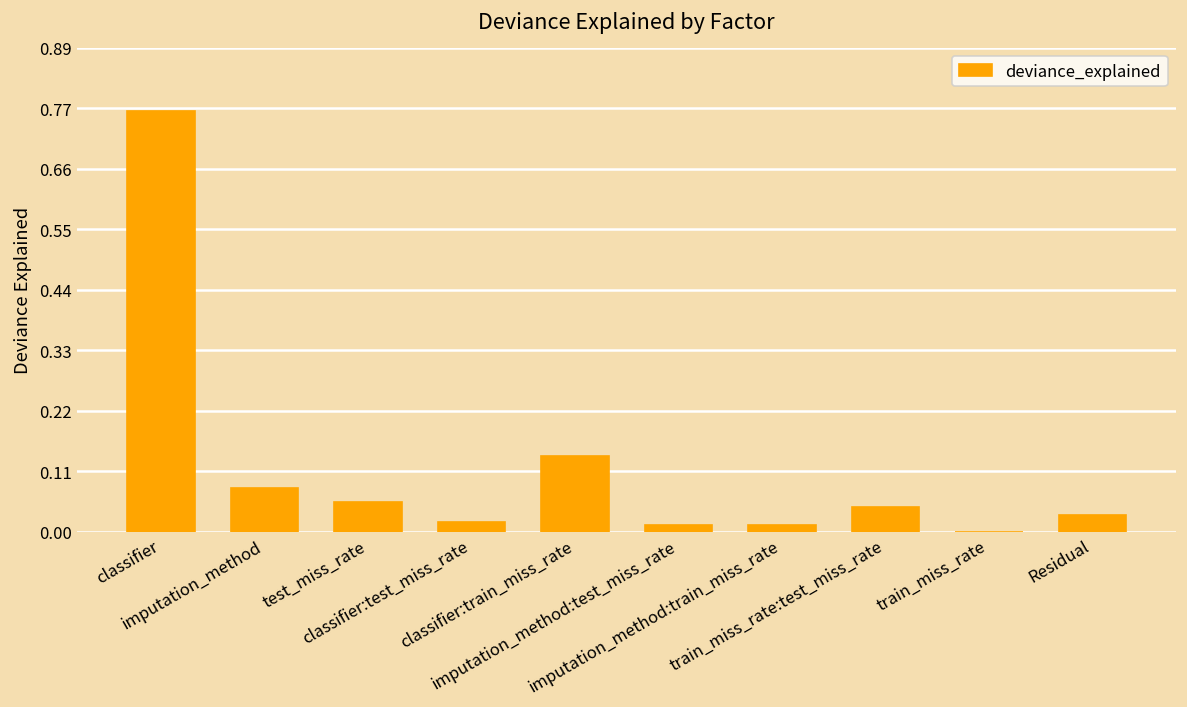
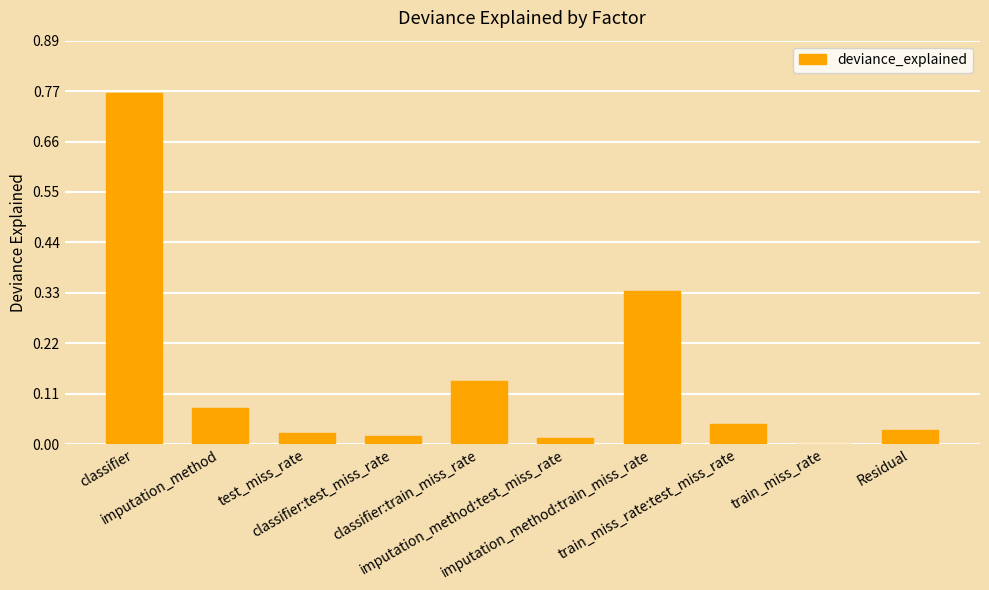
test_miss_rate: 0.05 -> 0.03
imputation_method:train_miss_rate: 0.01 -> 0.34
